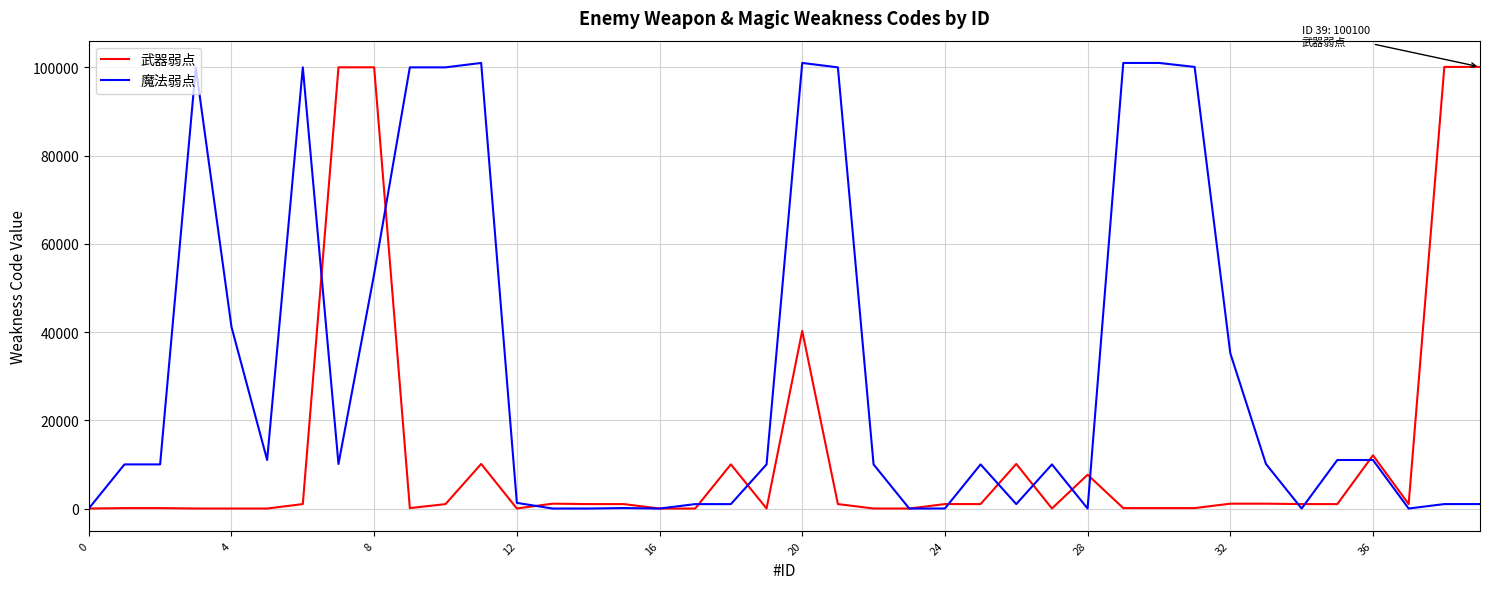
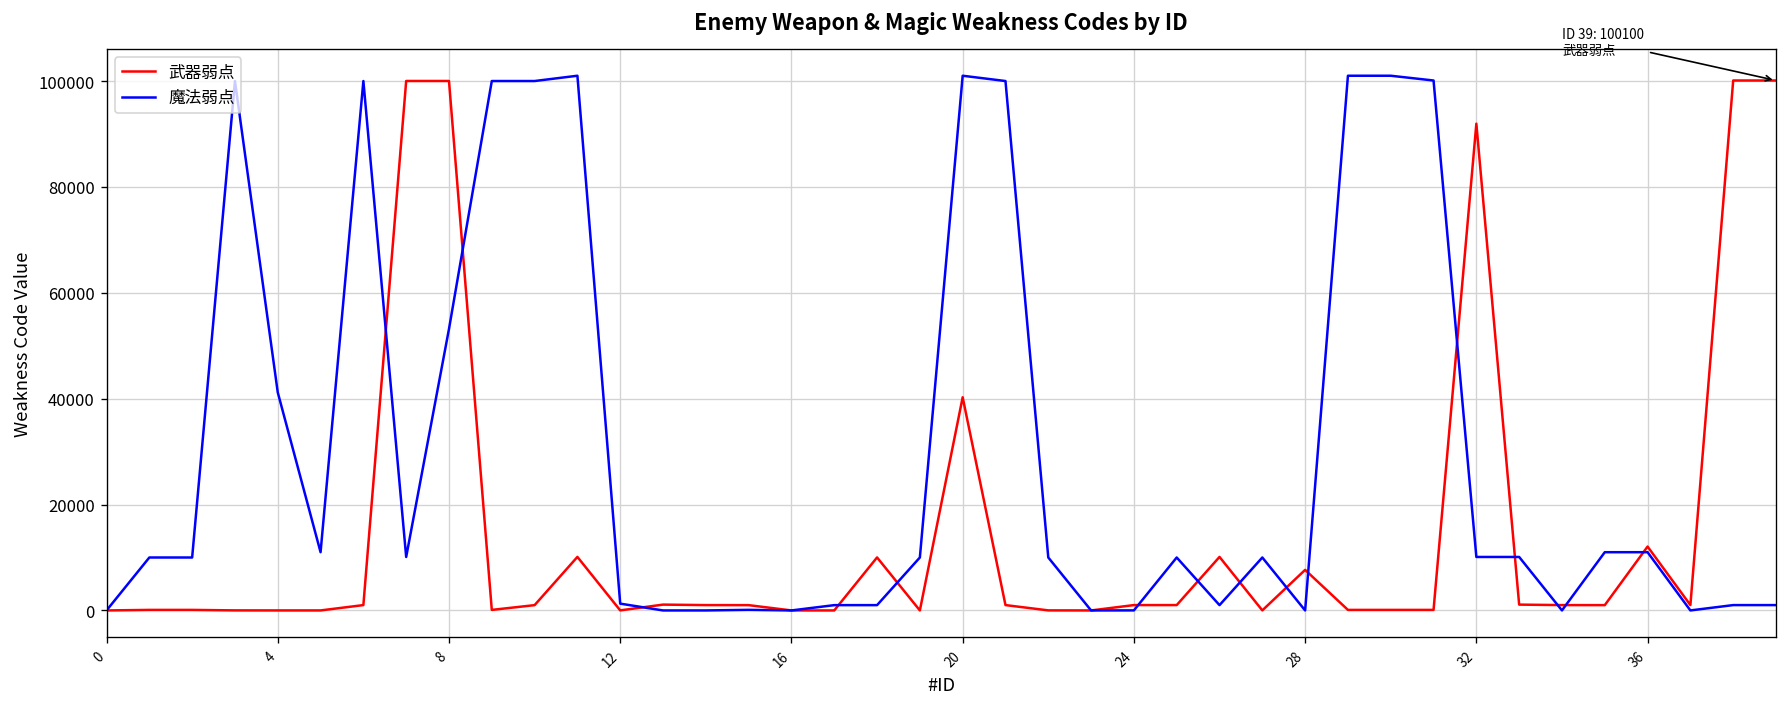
武器弱点, 32: 1000 -> 92000
魔法弱点, 32: 35000 -> 10000
